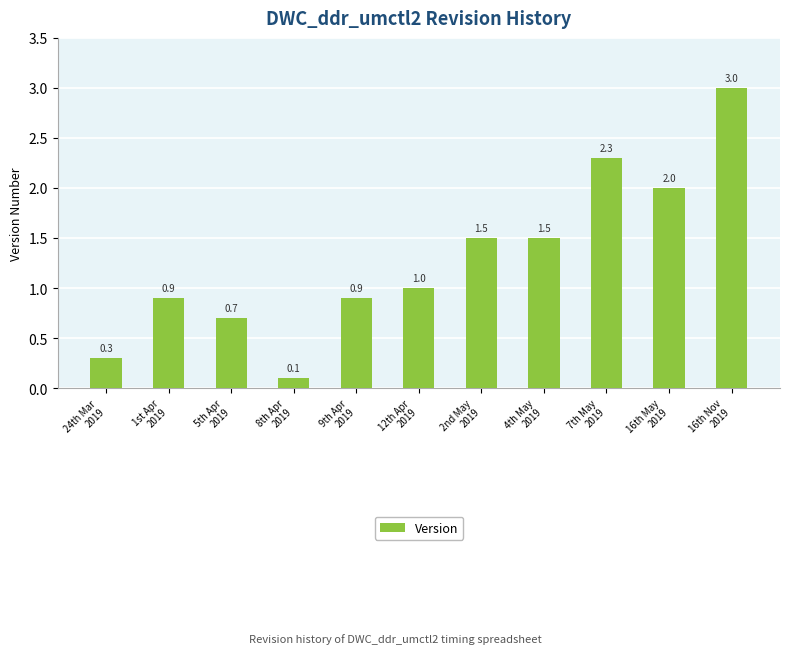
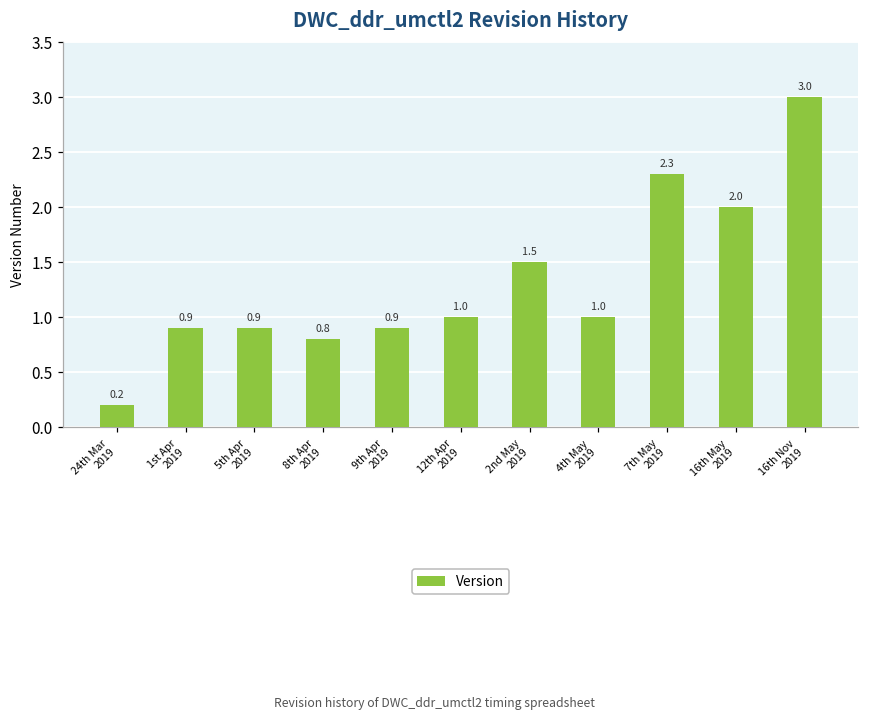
24th Mar 2019: 0.3 -> 0.2
5th Apr 2019: 0.7 -> 0.9
8th Apr 2019: 0.1 -> 0.8
4th May 2019: 1.5 -> 1.0
